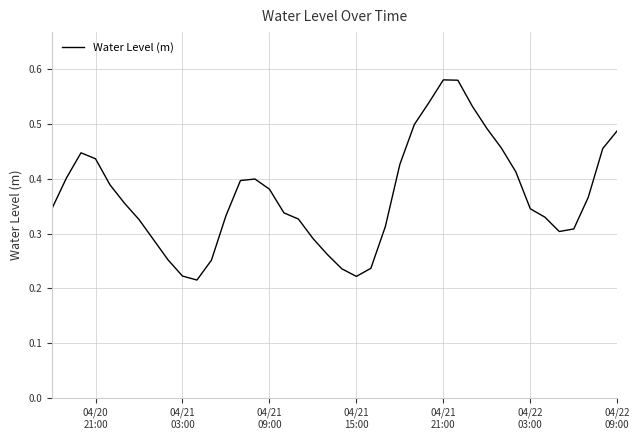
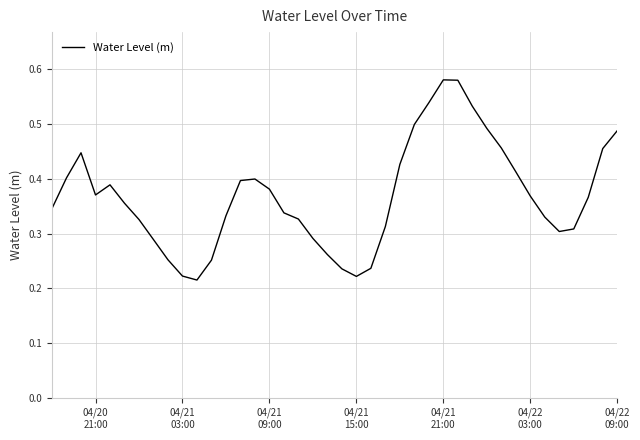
04/20 21:00: 0.44 -> 0.37
04/22 03:00: 0.35 -> 0.37
